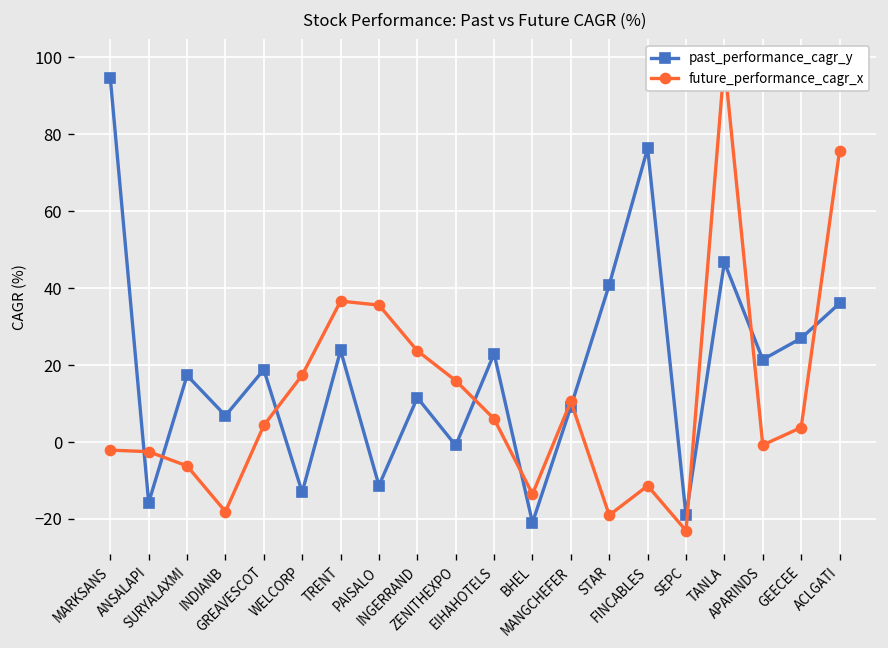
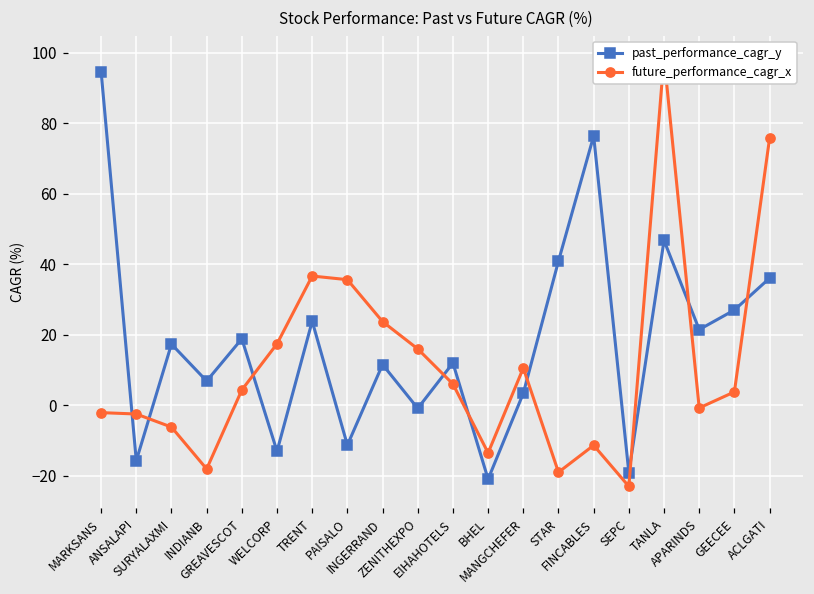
past_performance_cagr_y, EIHAHOTELS: 23 -> 12
past_performance_cagr_y, MANGCHEFER: 9 -> 3
